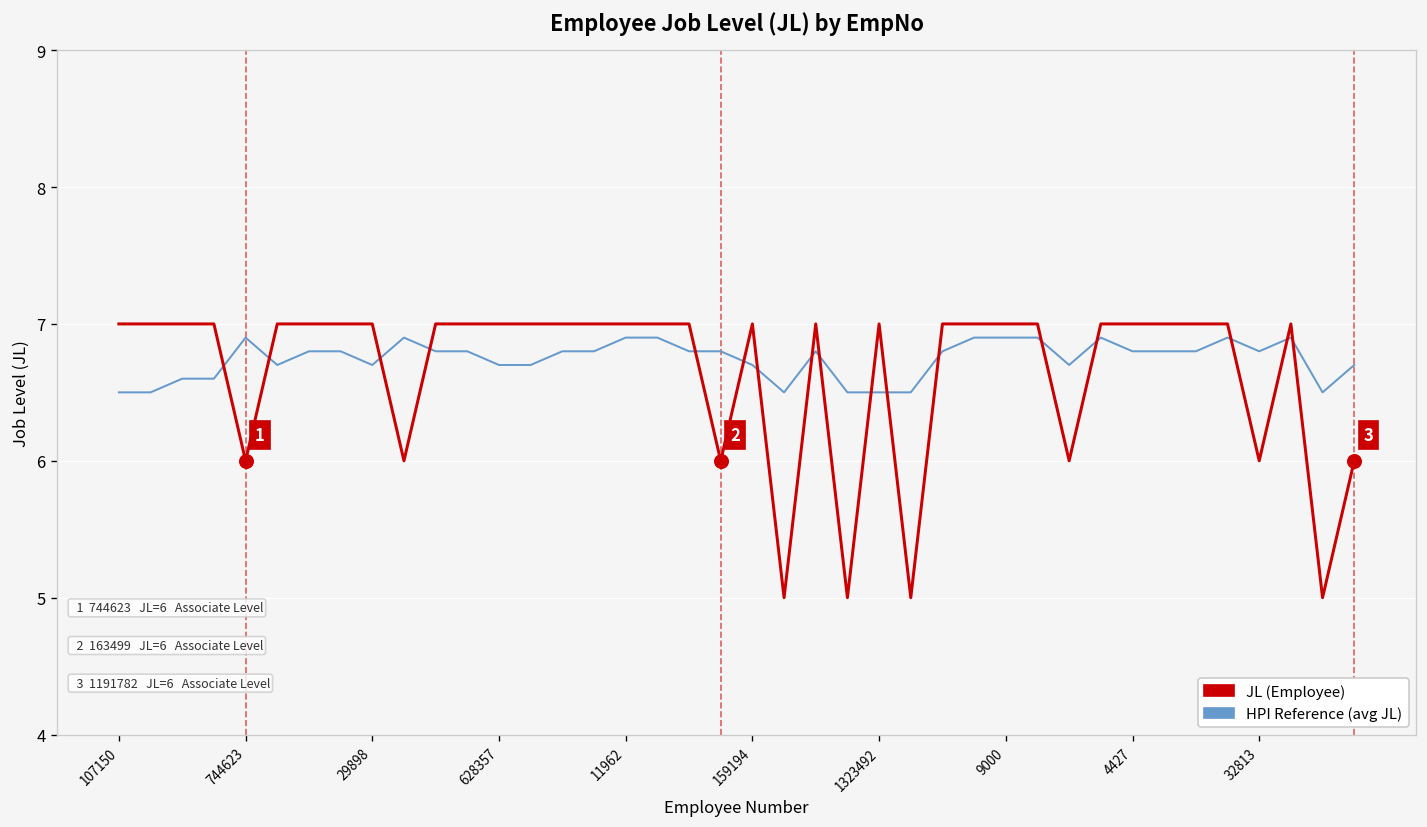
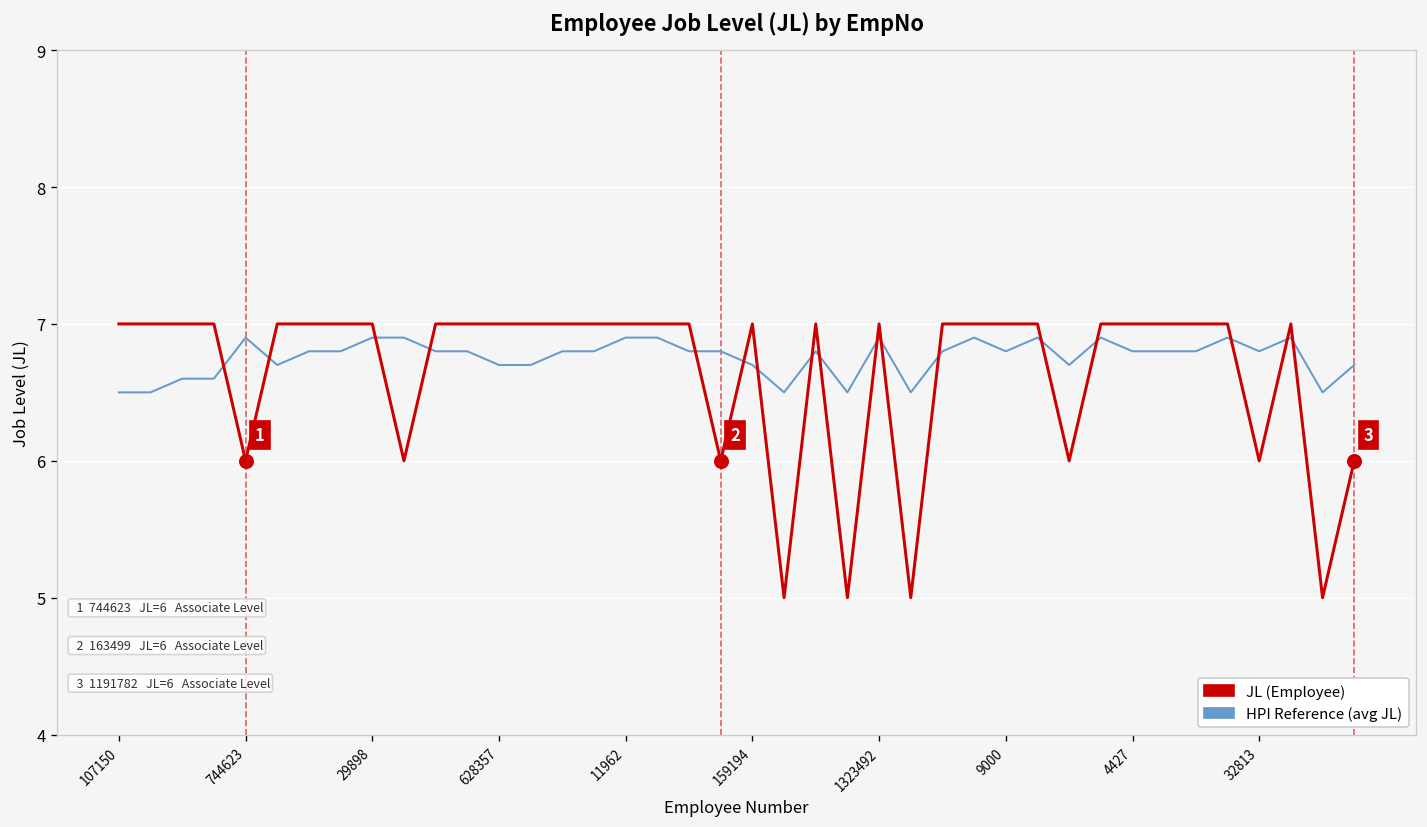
HPI Reference (avg JL), 29898: 6.7 -> 6.9
HPI Reference (avg JL), 1323492: 6.5 -> 6.9
HPI Reference (avg JL), 9000: 6.9 -> 6.8
